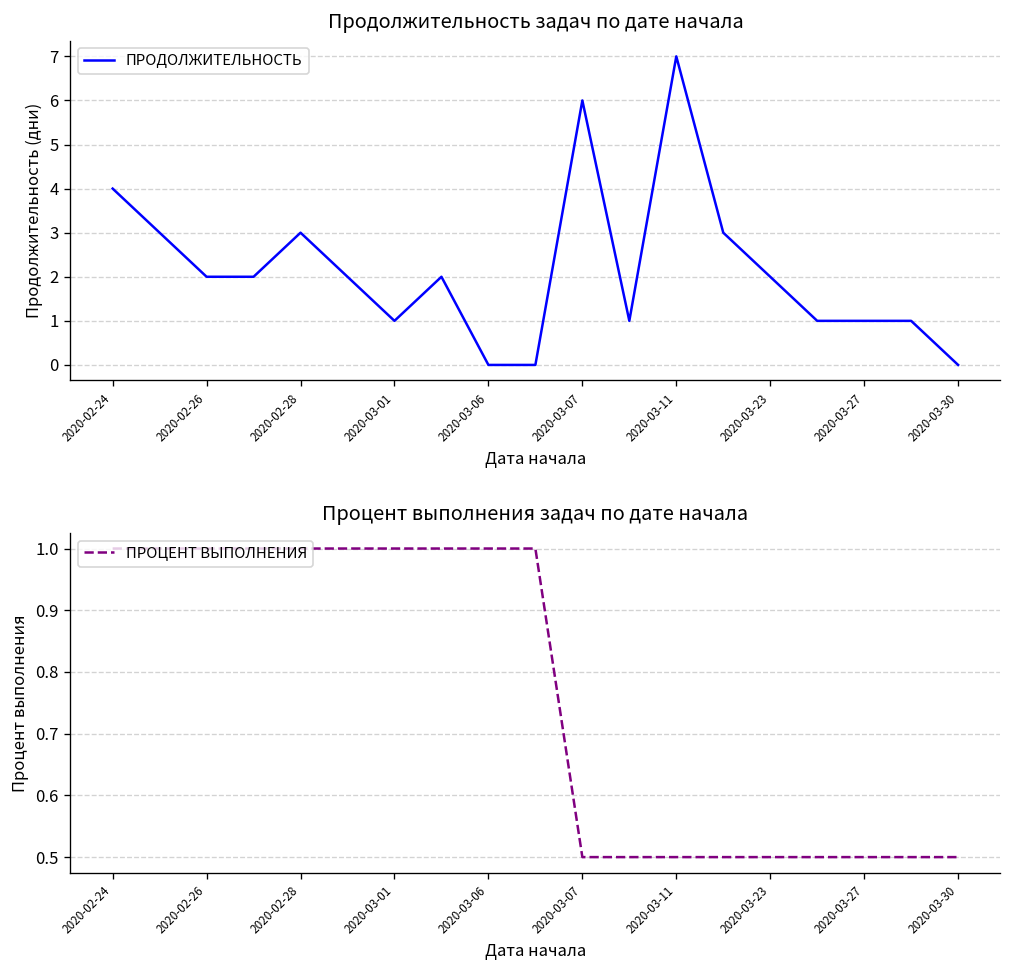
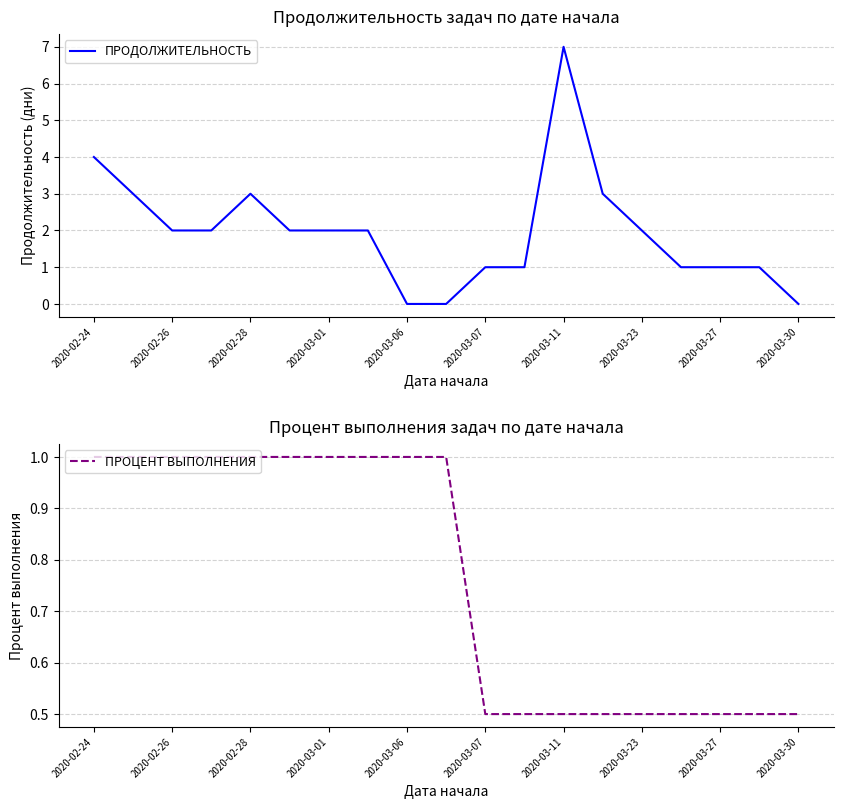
Продолжительность задач по дате начала, 2020-03-01: 1 -> 2
Продолжительность задач по дате начала, 2020-03-07: 6 -> 1
